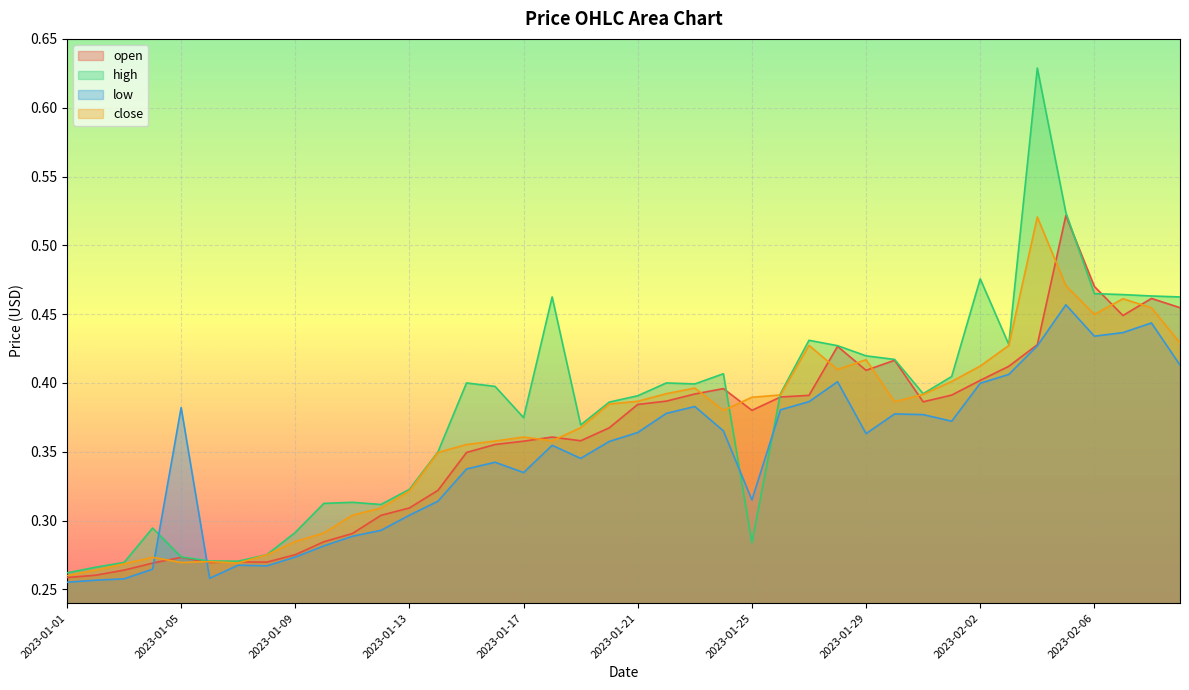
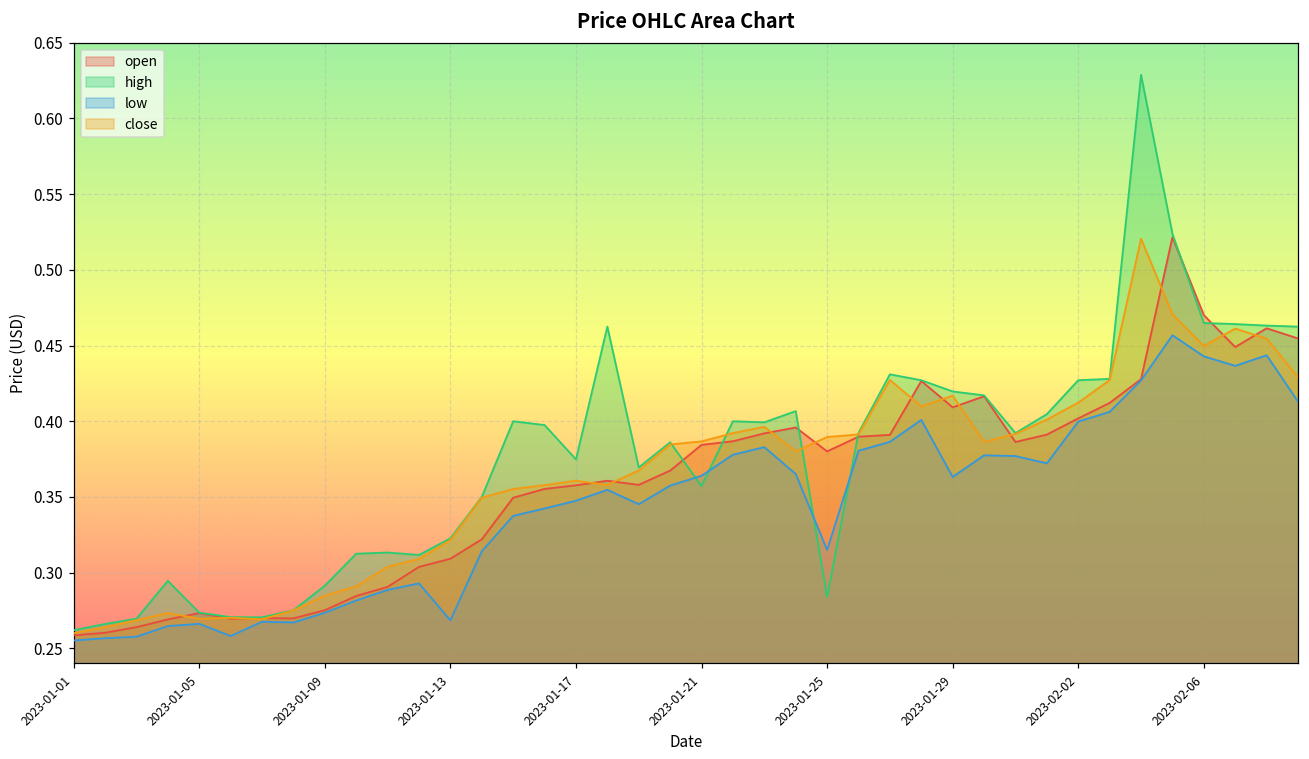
low, 2023-01-05: 0.382 -> 0.266
low, 2023-01-13: 0.304 -> 0.269
low, 2023-01-17: 0.335 -> 0.348
high, 2023-01-21: 0.391 -> 0.357
high, 2023-02-02: 0.476 -> 0.427
low, 2023-02-06: 0.434 -> 0.443
